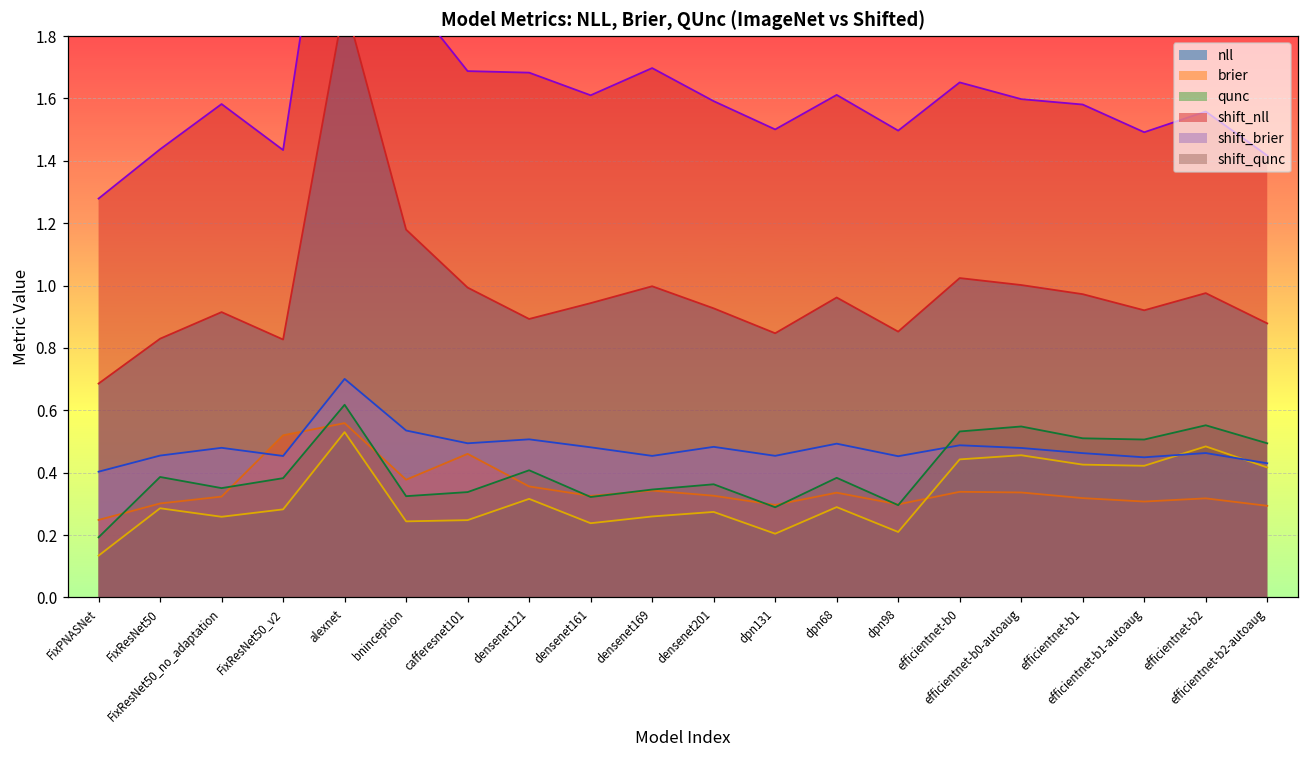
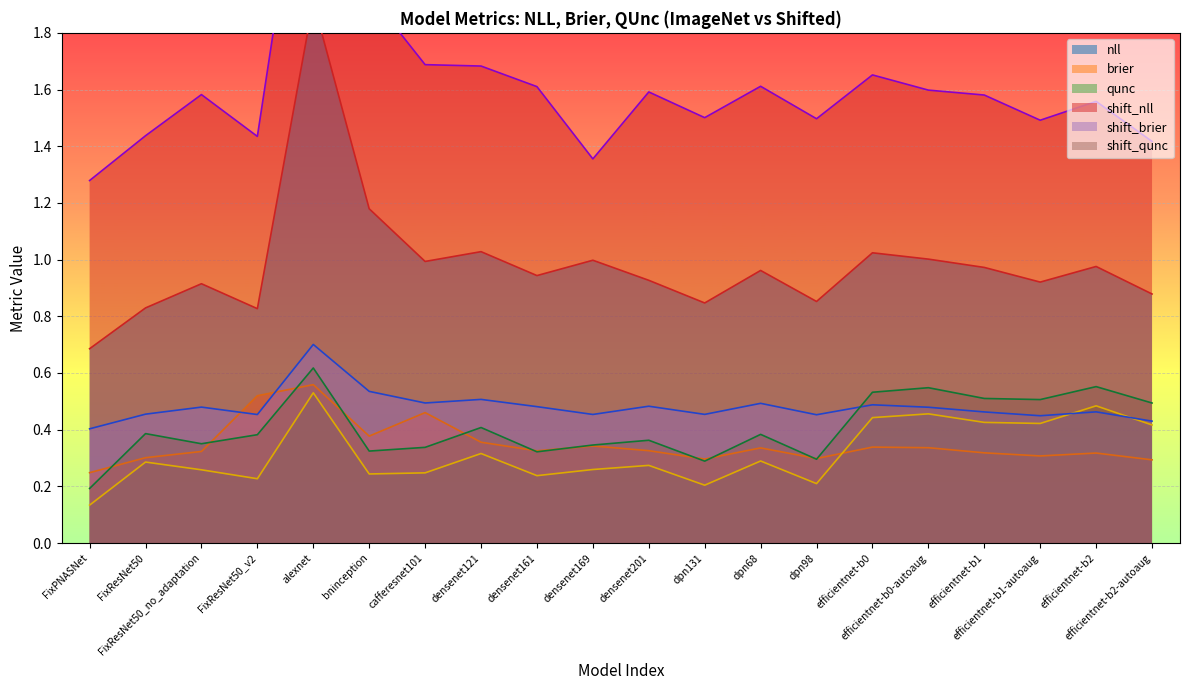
qunc, FixResNet50_v2: 0.28 -> 0.23
nll, densenet121: 0.89 -> 1.03
shift_nll, densenet169: 1.70 -> 1.36
